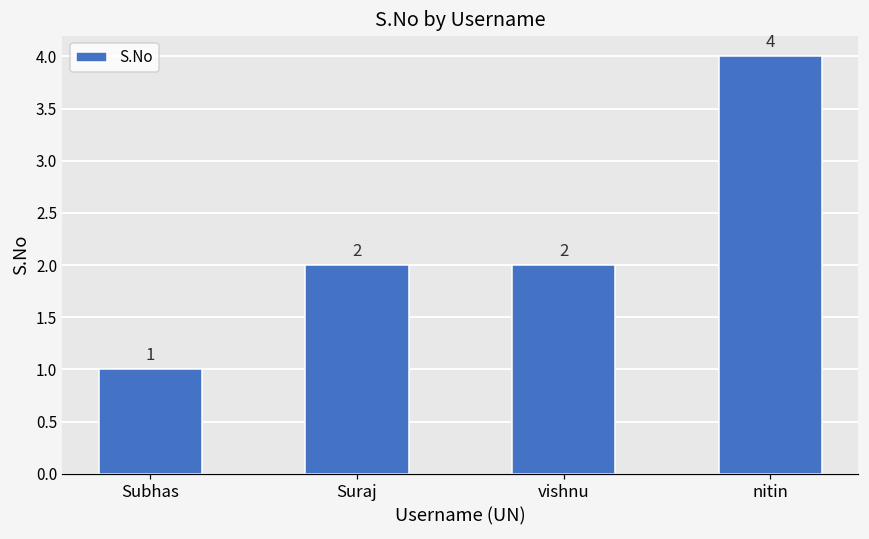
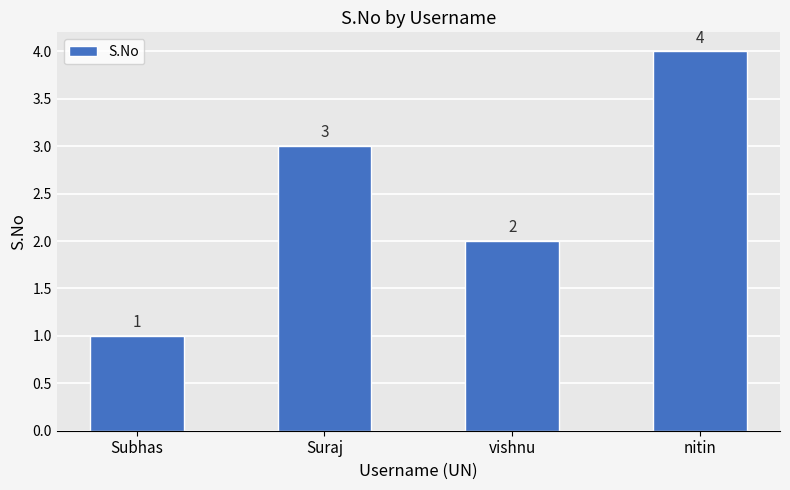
Suraj: 2 -> 3
